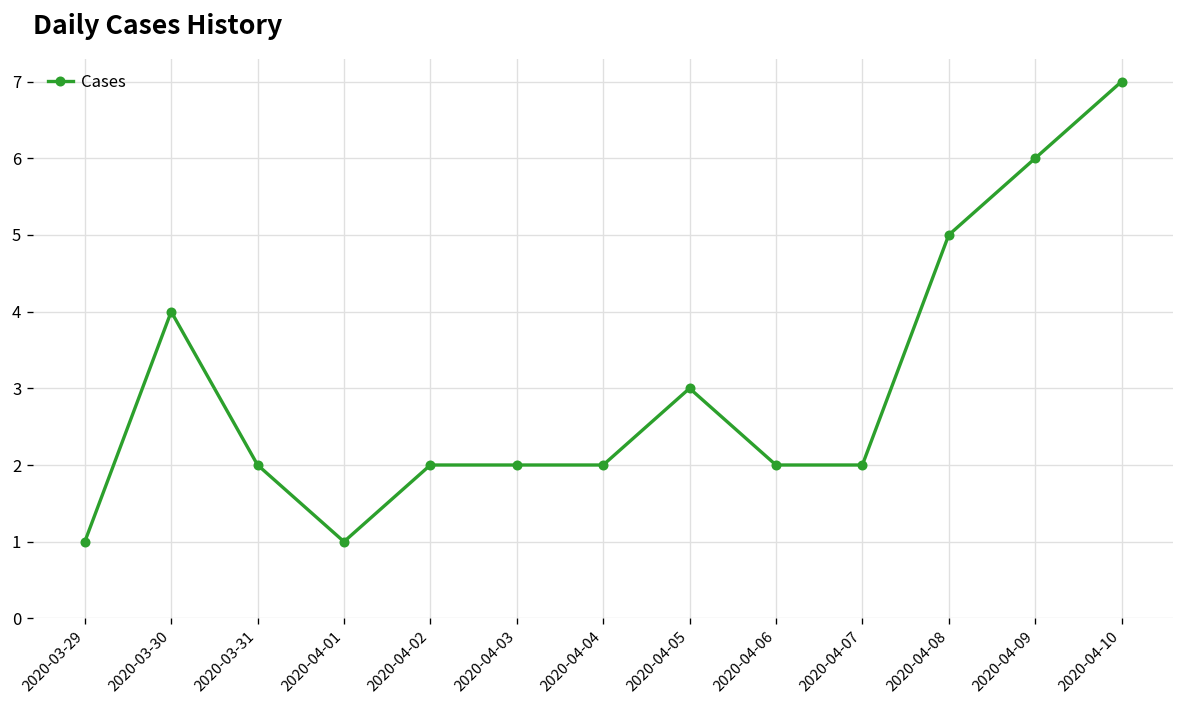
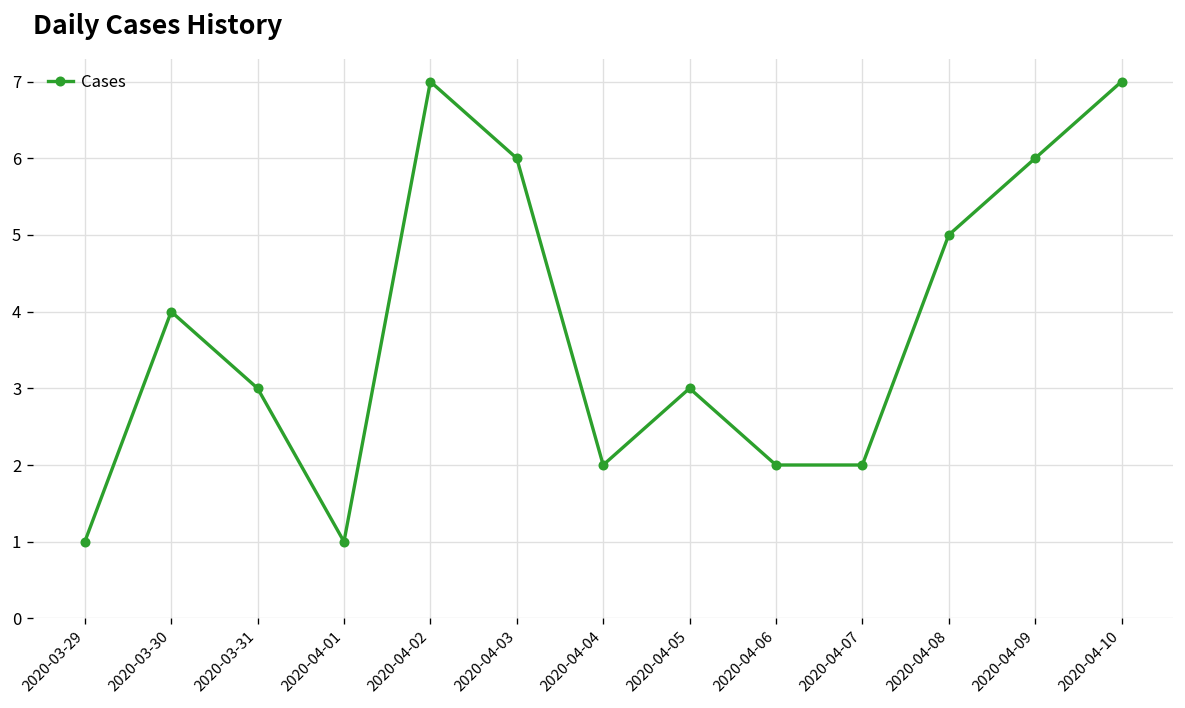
2020-03-31: 2 -> 3
2020-04-02: 2 -> 7
2020-04-03: 2 -> 6
